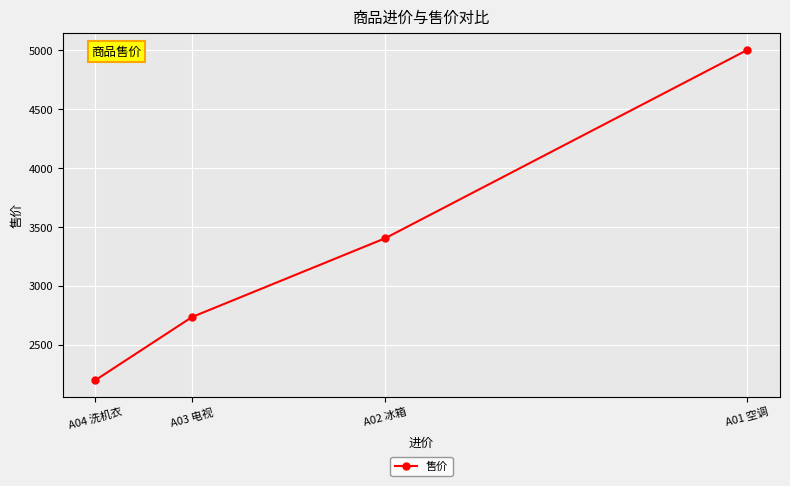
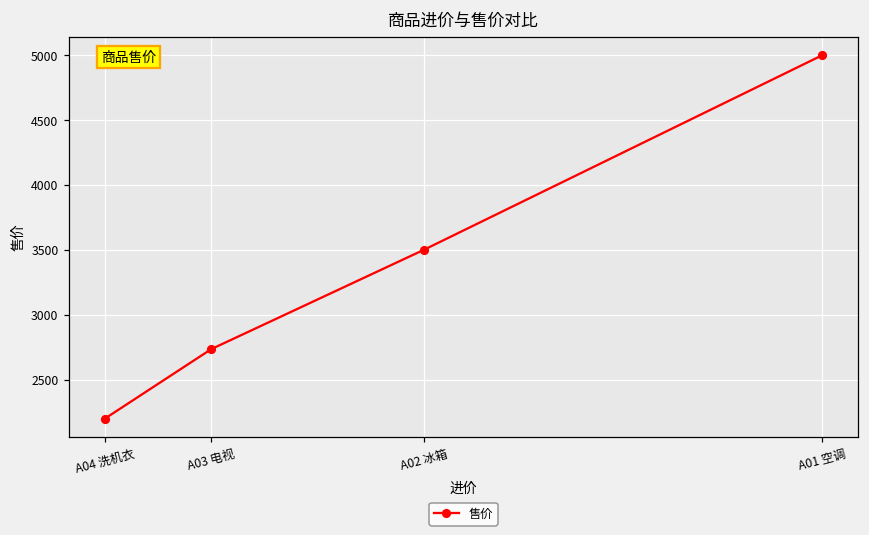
A02 冰箱: 3400 -> 3500
